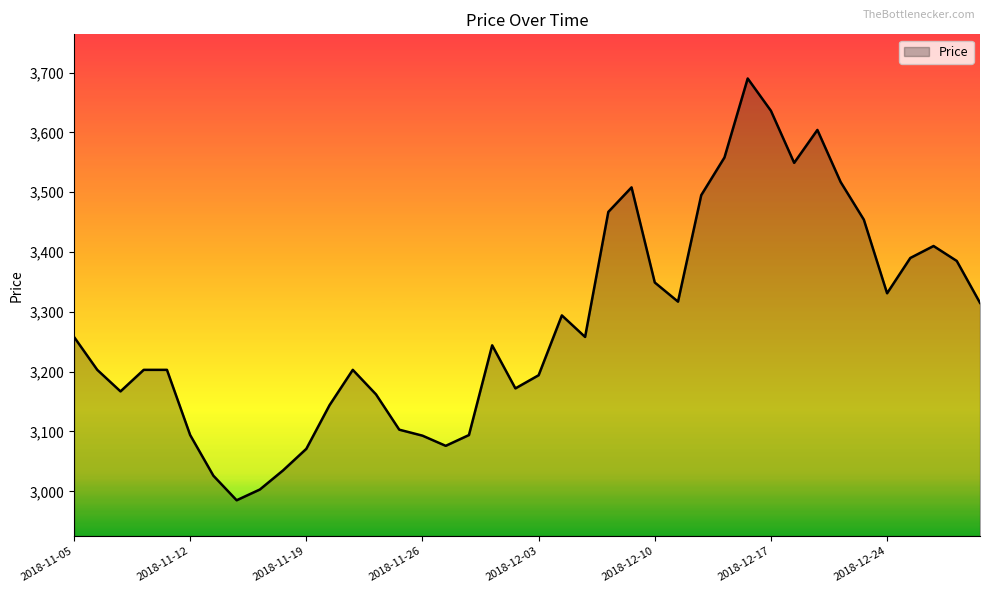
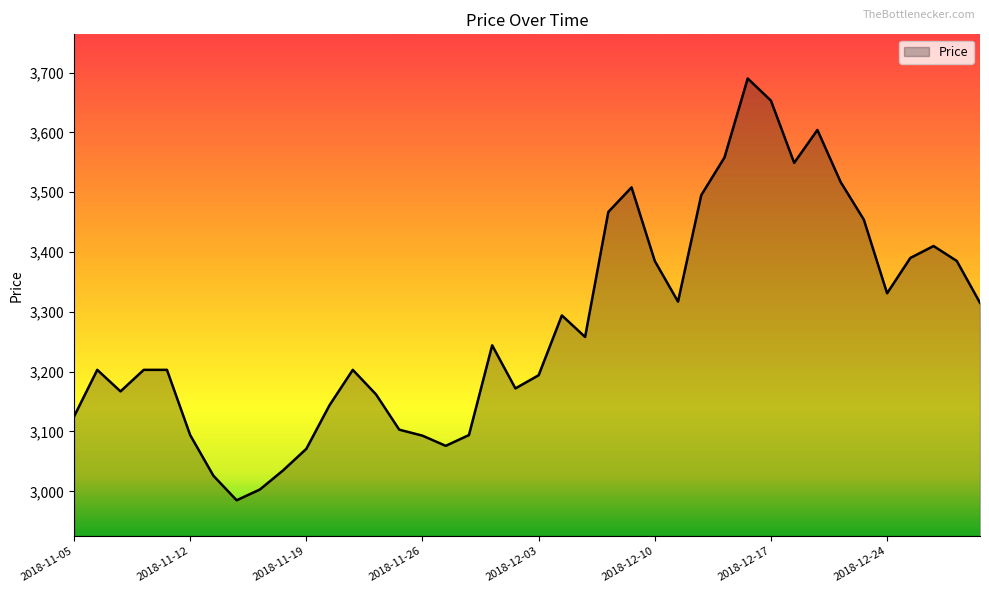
2018-11-05: 3,260 -> 3,130
2018-12-10: 3,350 -> 3,390
2018-12-17: 3,640 -> 3,650
